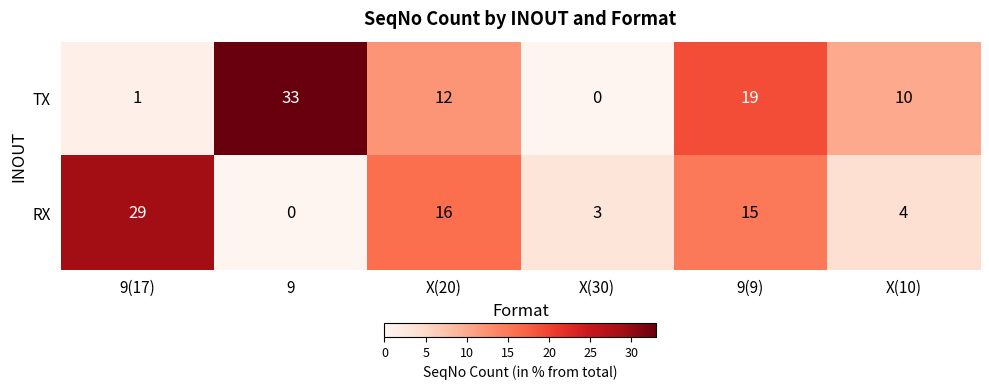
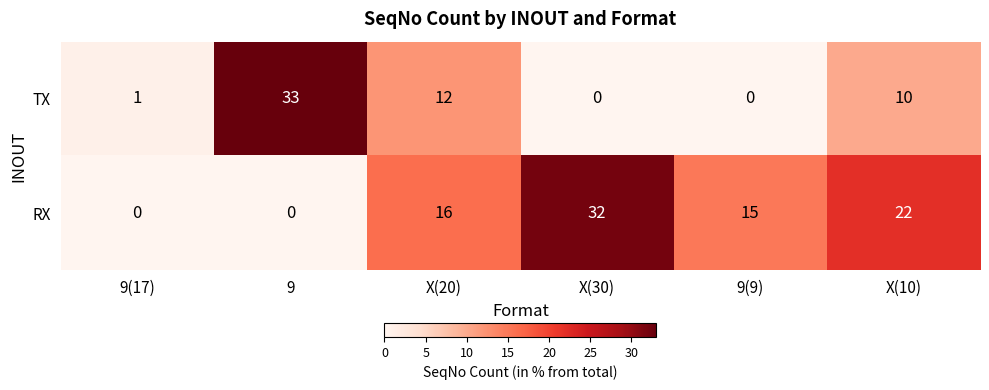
TX, 9(9): 19 -> 0
RX, 9(17): 29 -> 0
RX, X(30): 3 -> 32
RX, X(10): 4 -> 22
